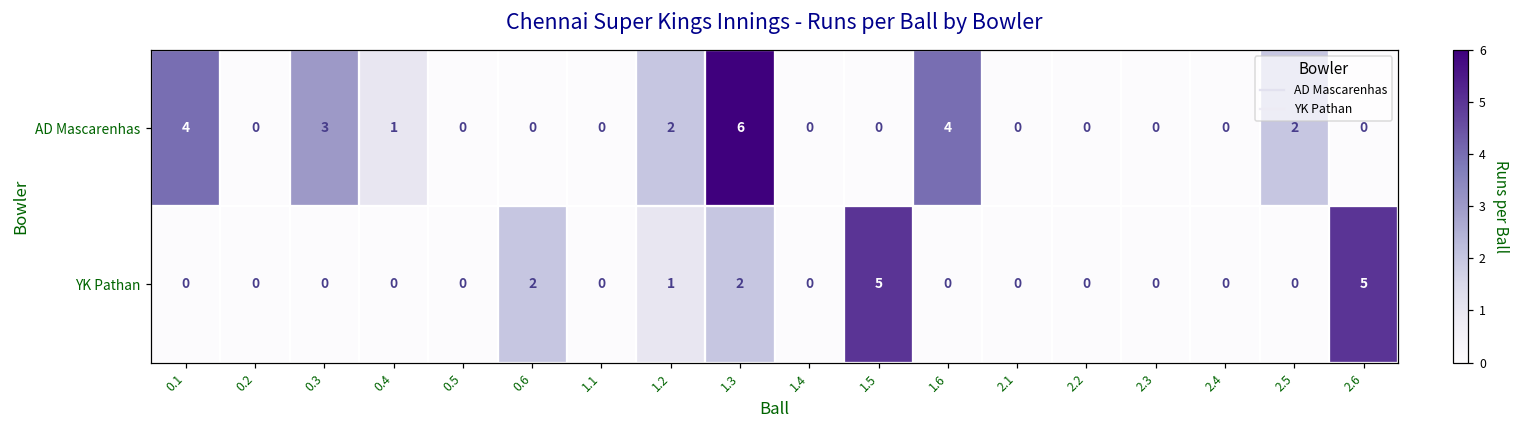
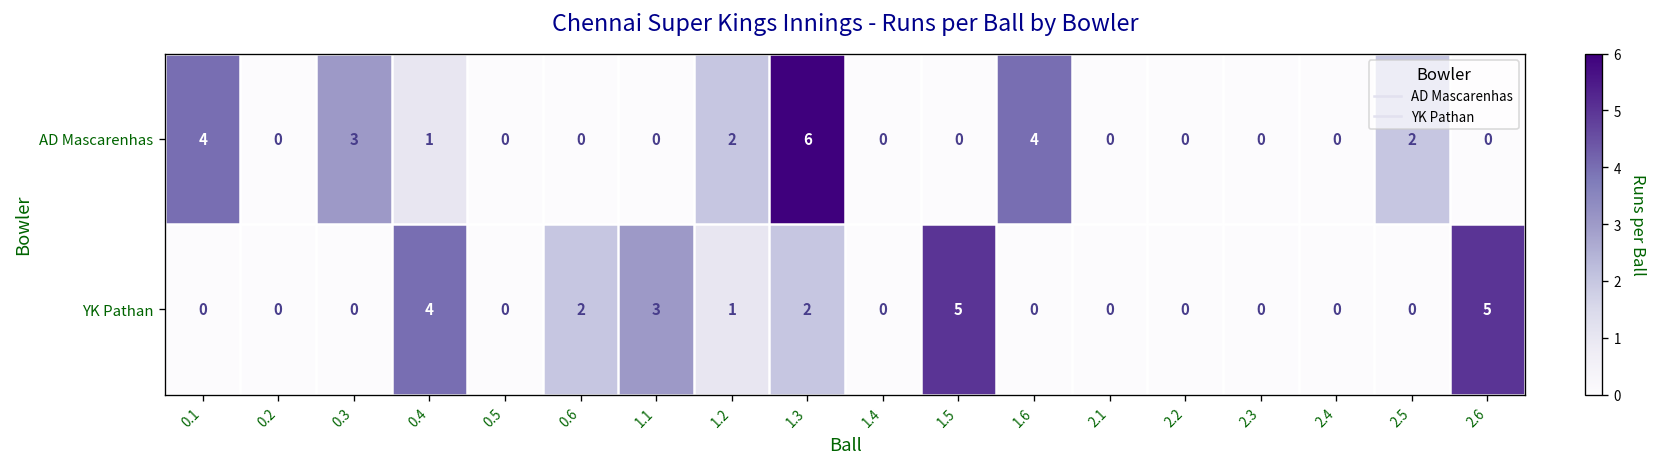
YK Pathan, 0.4: 0 -> 4
YK Pathan, 1.1: 0 -> 3
